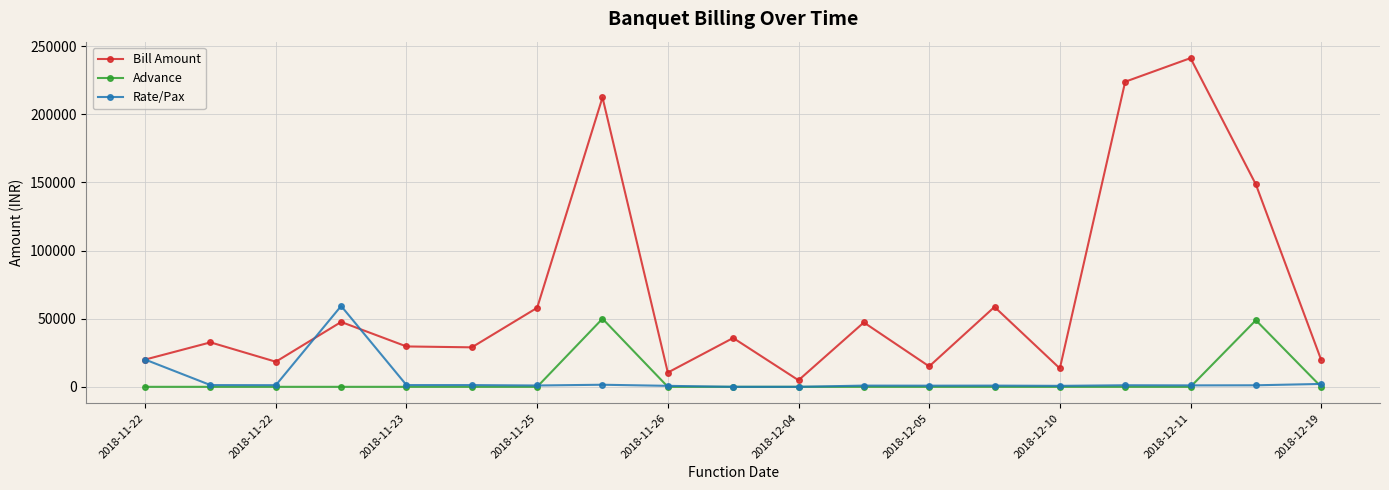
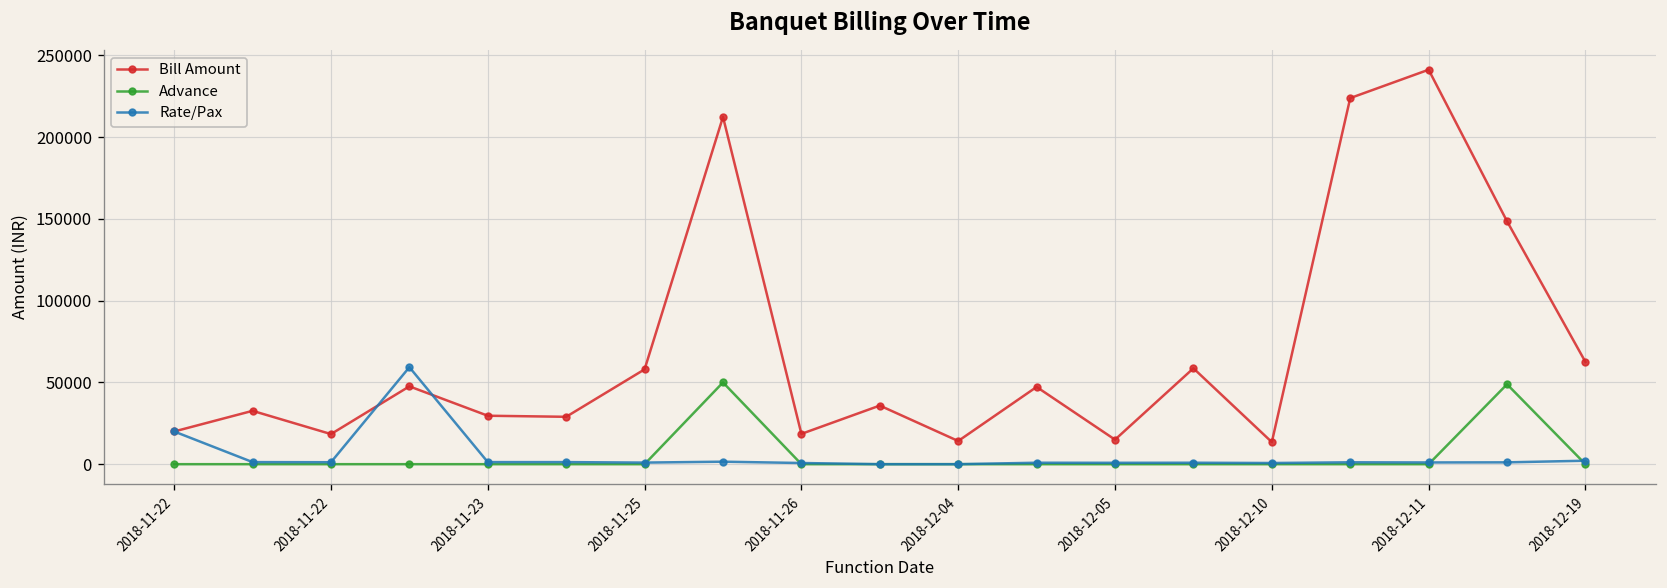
Bill Amount, 2018-11-26: 10000 -> 19000
Bill Amount, 2018-12-04: 5000 -> 14000
Bill Amount, 2018-12-19: 20000 -> 63000
